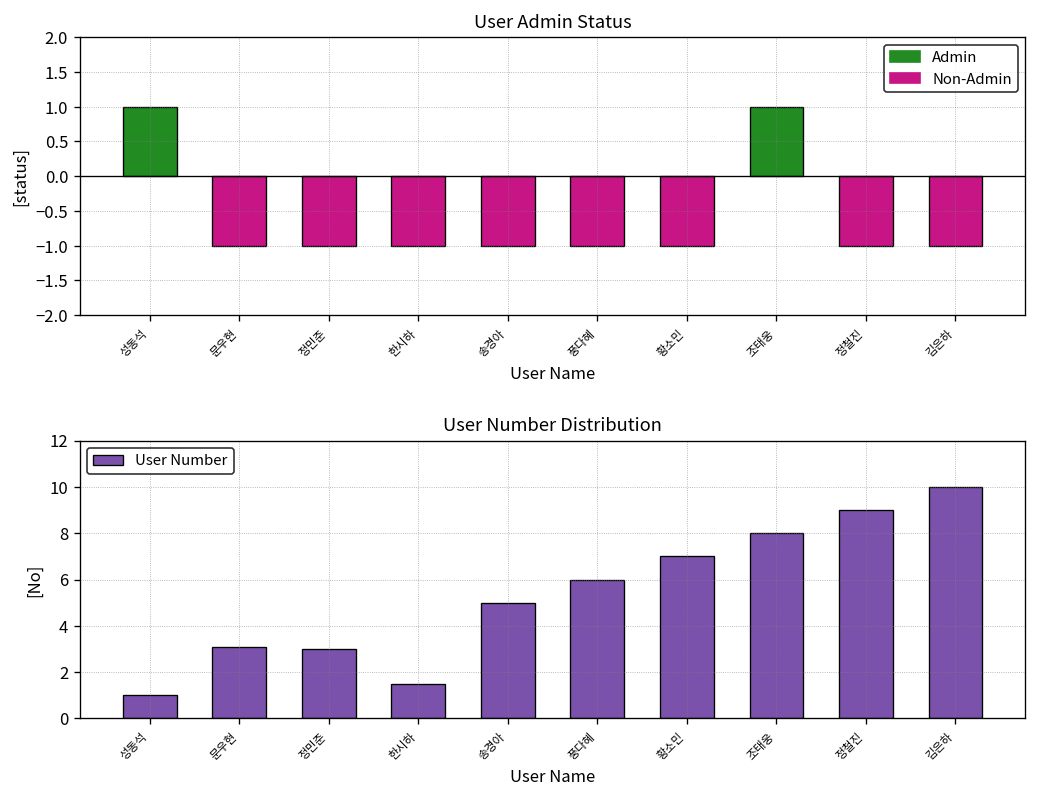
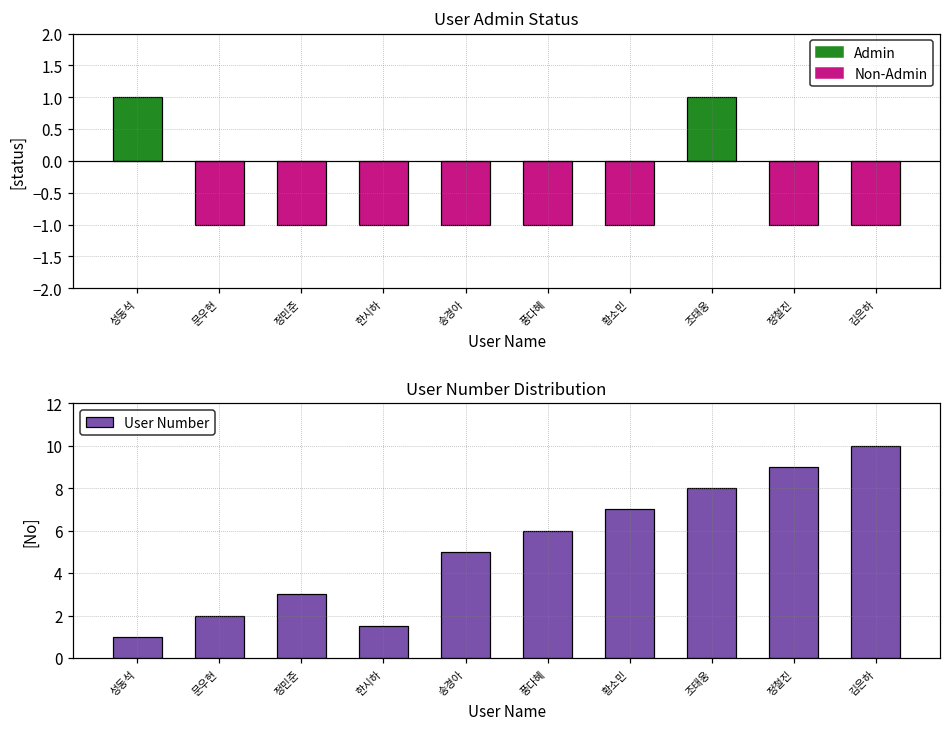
User Number Distribution, 문우현: 3.1 -> 2.0
